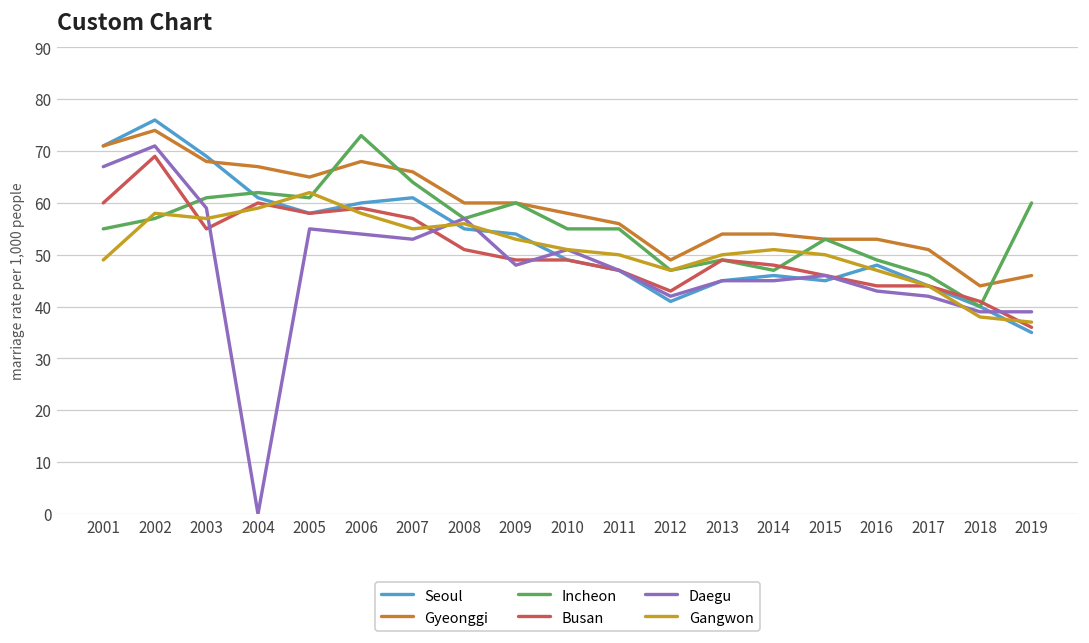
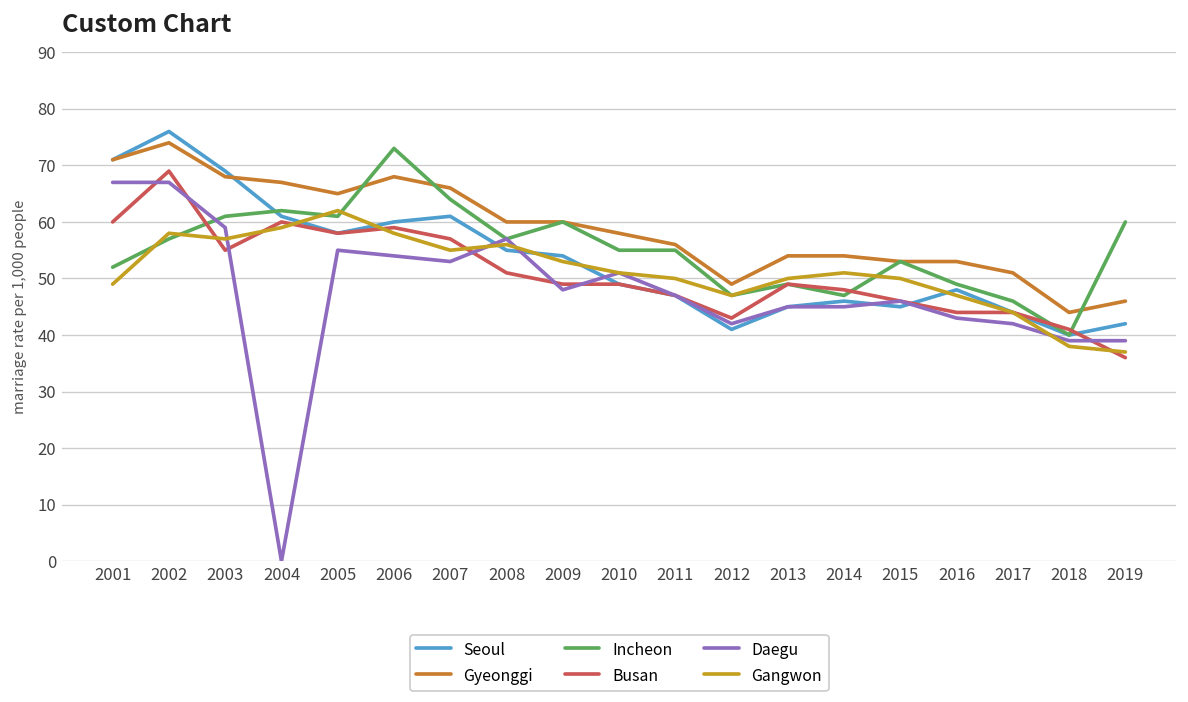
Incheon, 2001: 55 -> 52
Daegu, 2002: 71 -> 67
Seoul, 2019: 35 -> 42
